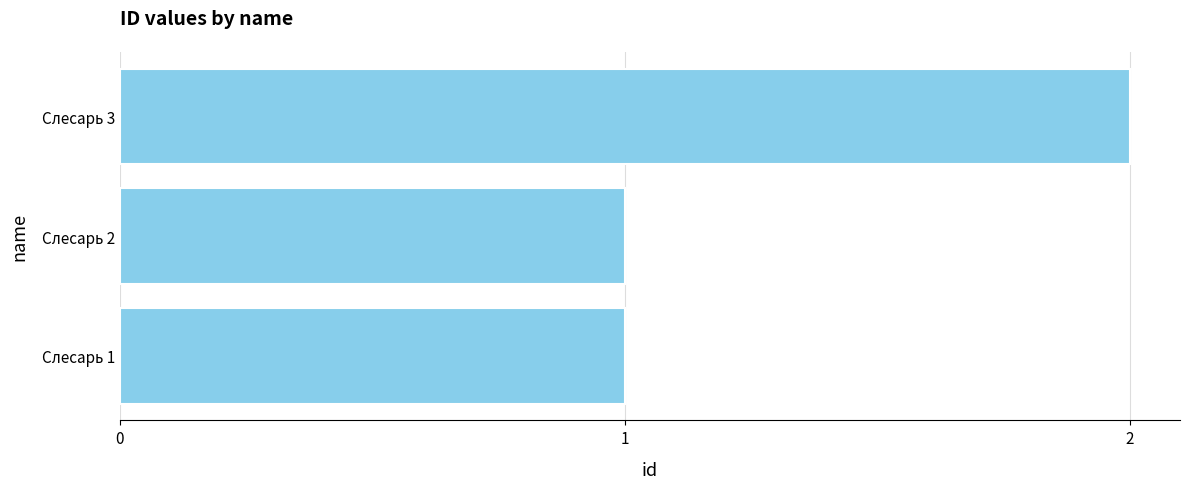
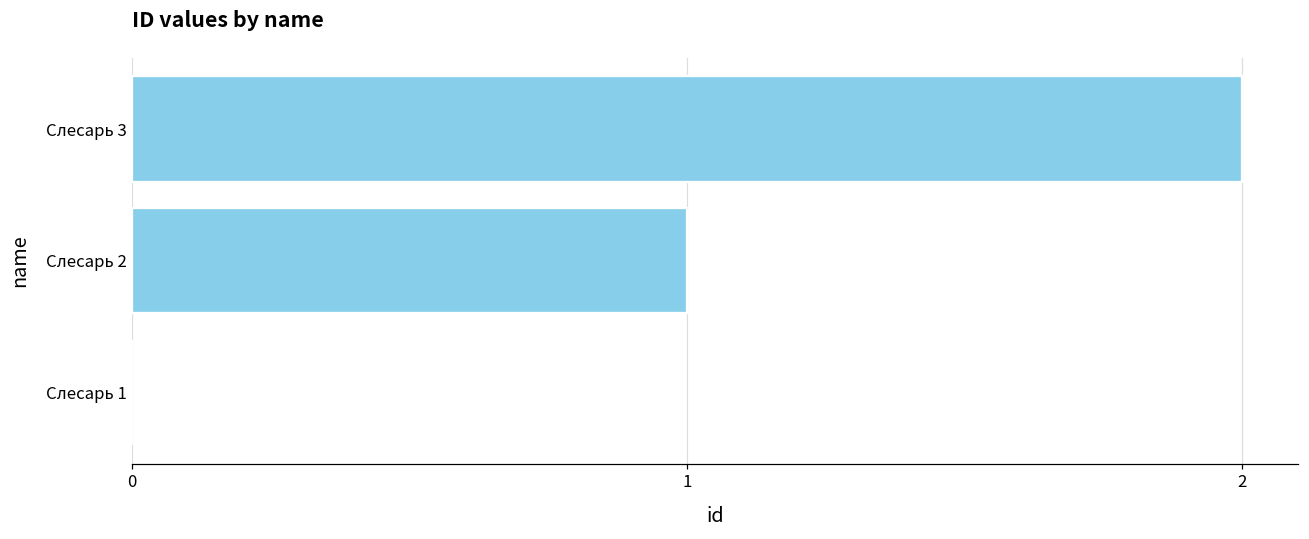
Слесарь 1: 1 -> 0
